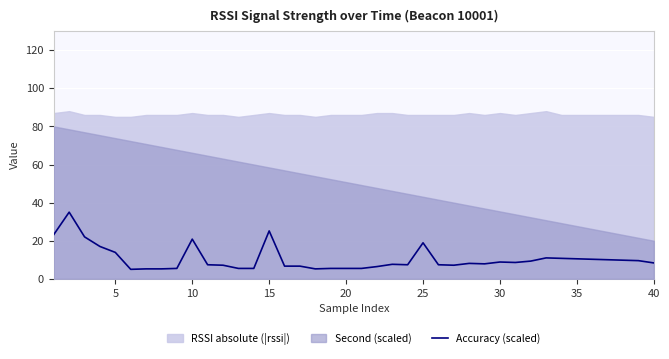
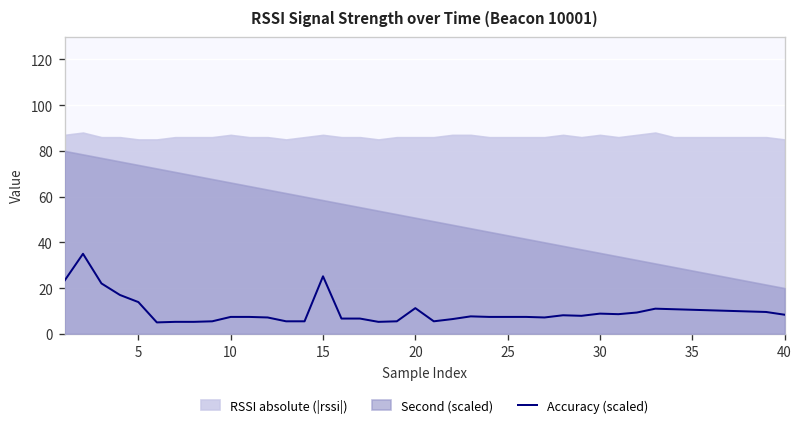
Accuracy (scaled), 10: 21 -> 7
Accuracy (scaled), 20: 5 -> 11
Accuracy (scaled), 25: 19 -> 7
